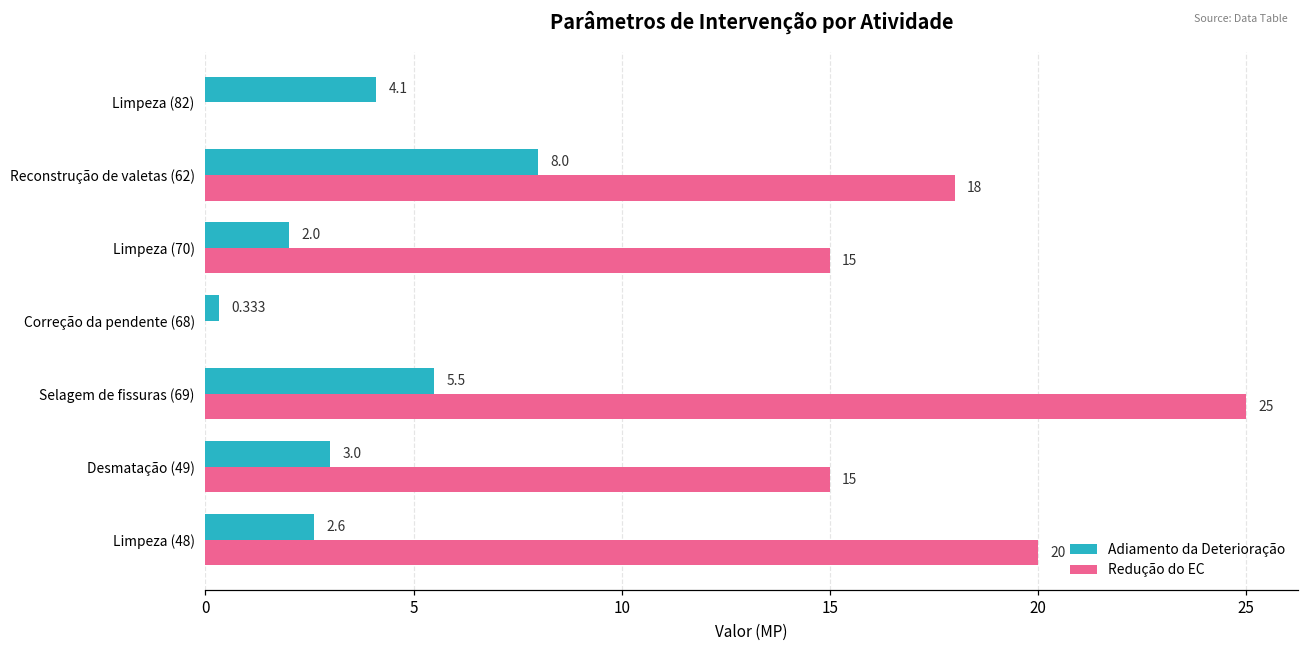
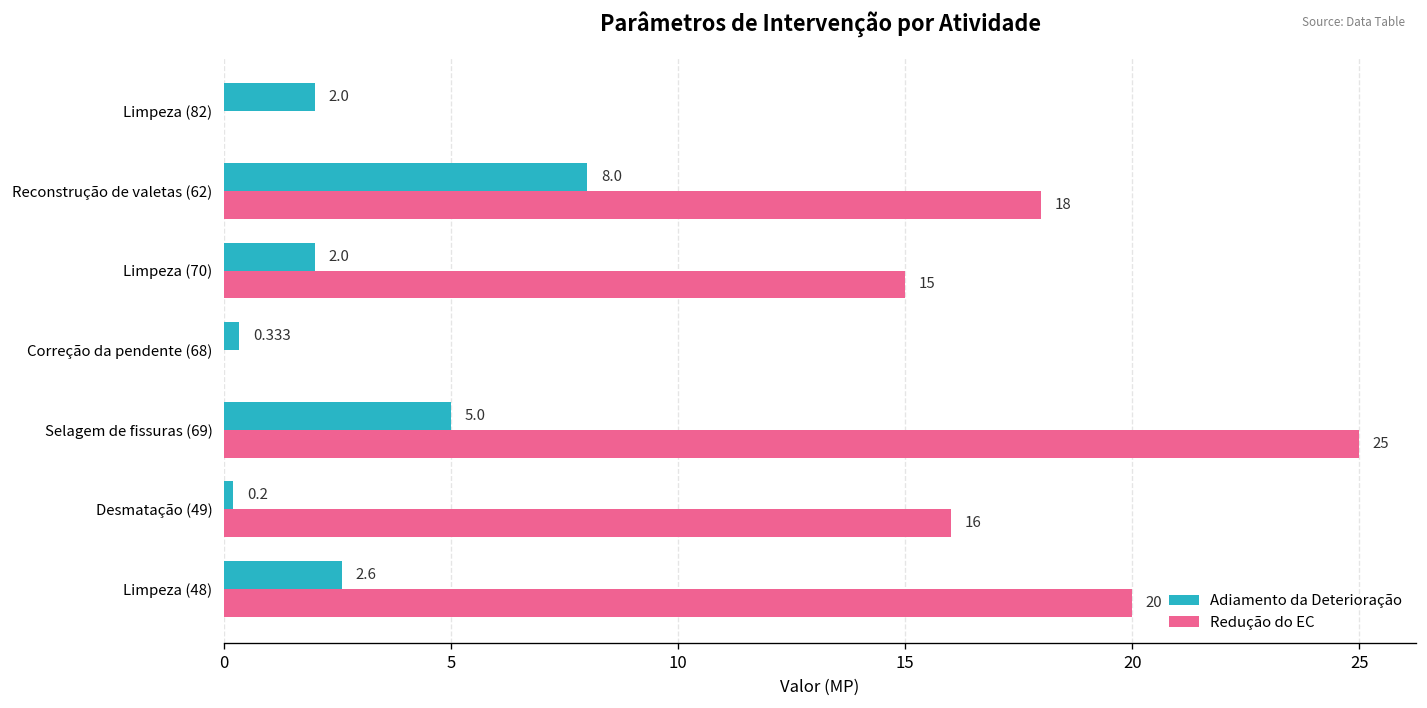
Adiamento da Deterioração, Limpeza (82): 4.1 -> 2.0
Adiamento da Deterioração, Selagem de fissuras (69): 5.5 -> 5.0
Adiamento da Deterioração, Desmatação (49): 3.0 -> 0.2
Redução do EC, Desmatação (49): 15 -> 16
